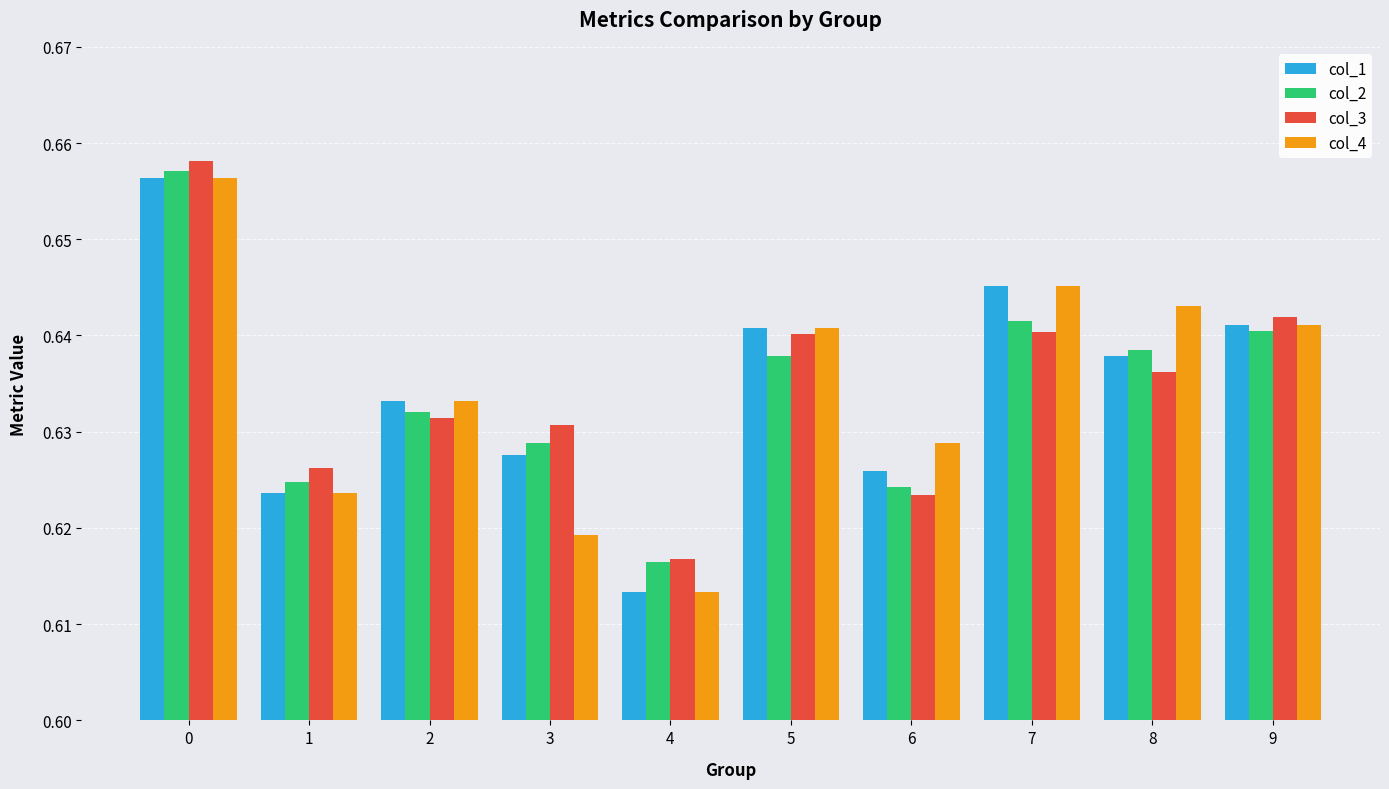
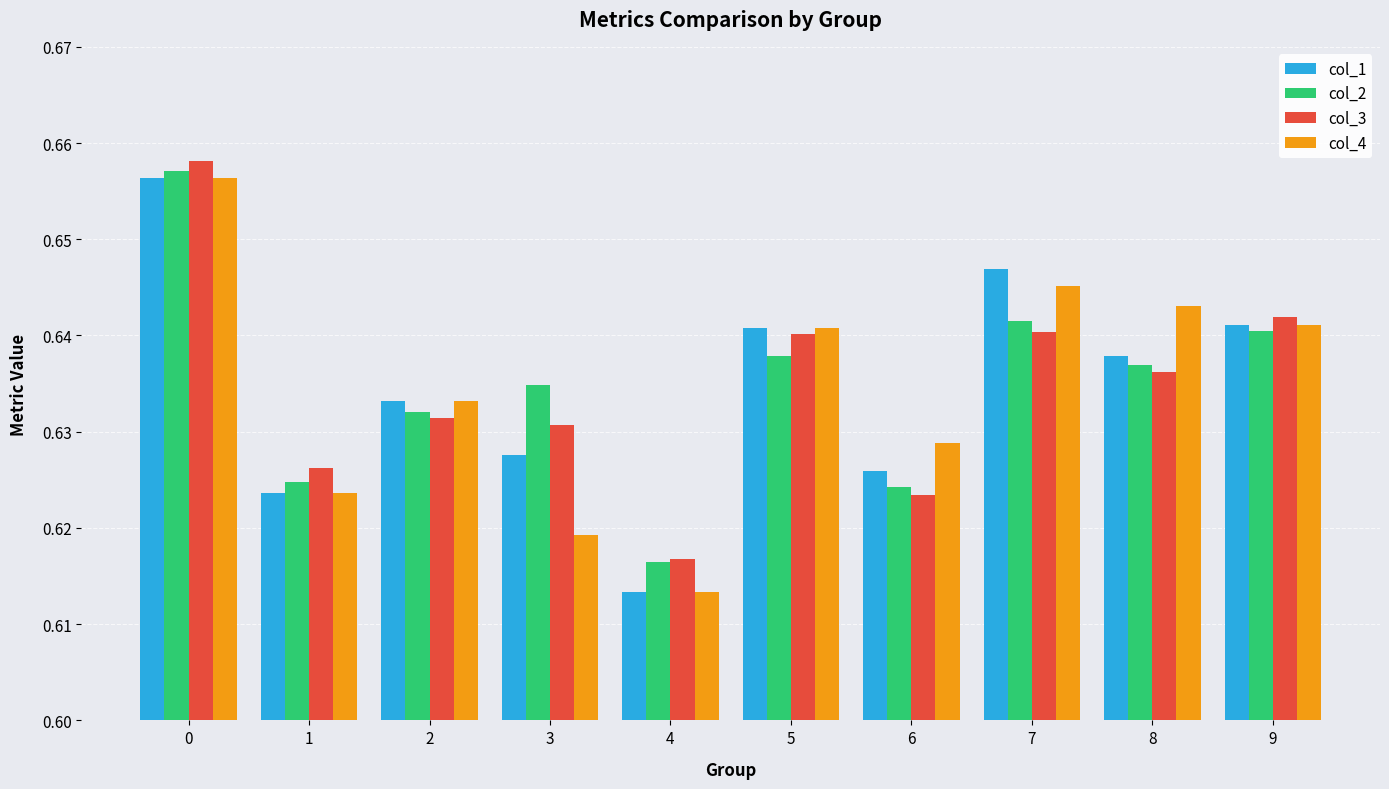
col_2, 3: 0.629 -> 0.635
col_1, 7: 0.645 -> 0.647
col_2, 8: 0.639 -> 0.637
